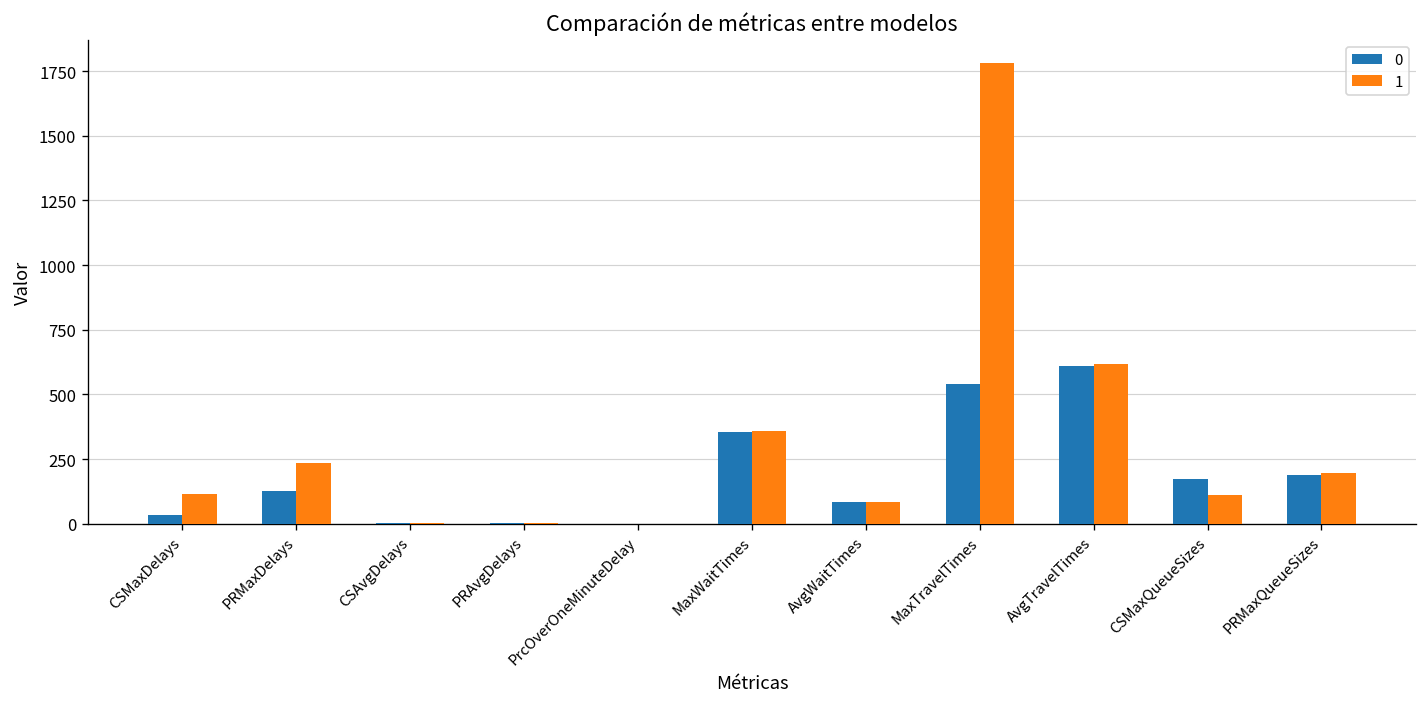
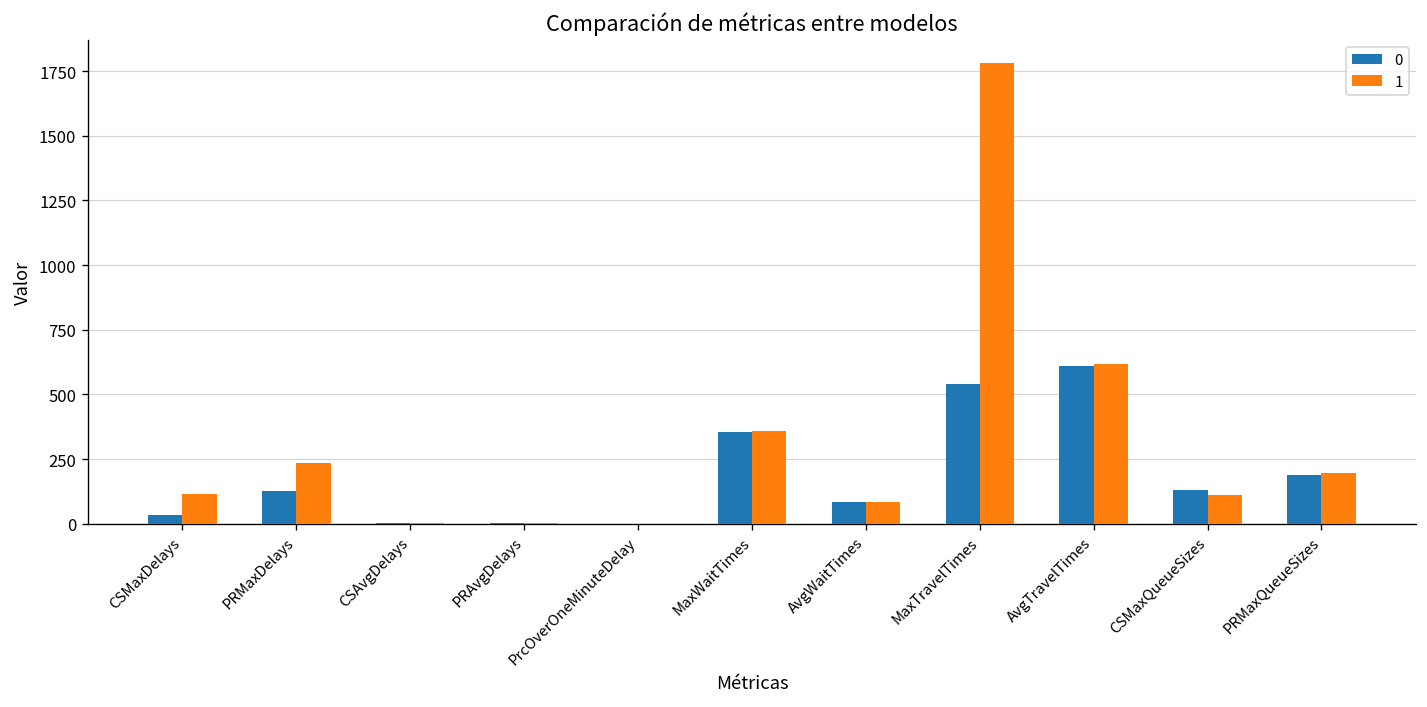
0, CSMaxQueueSizes: 170 -> 130
